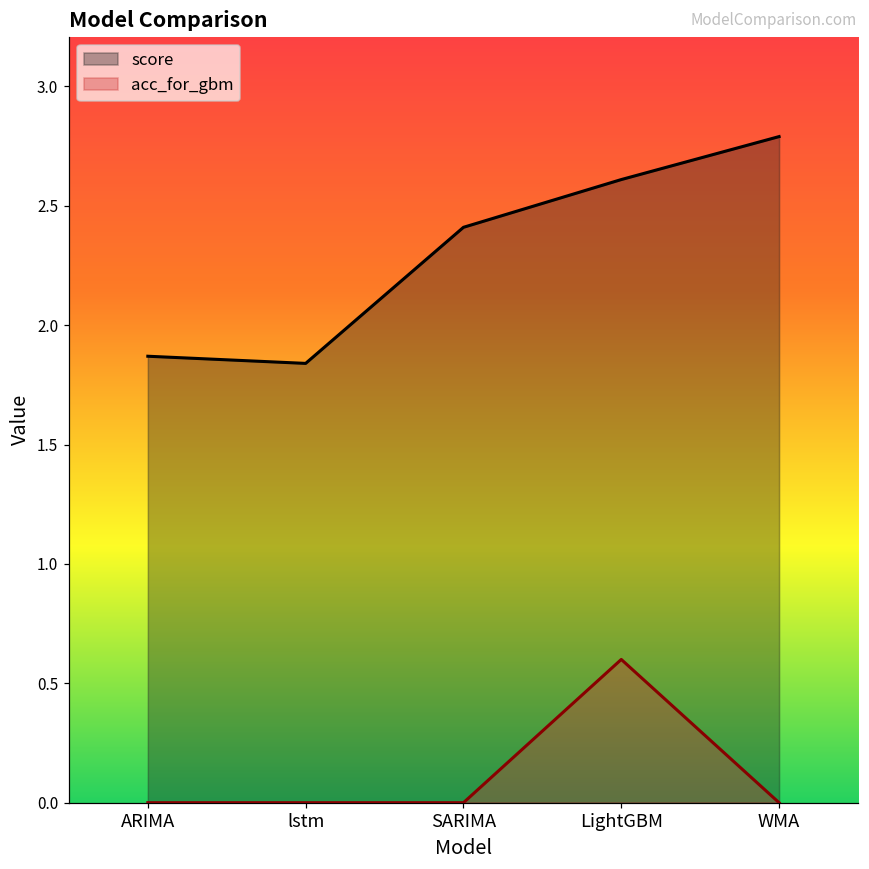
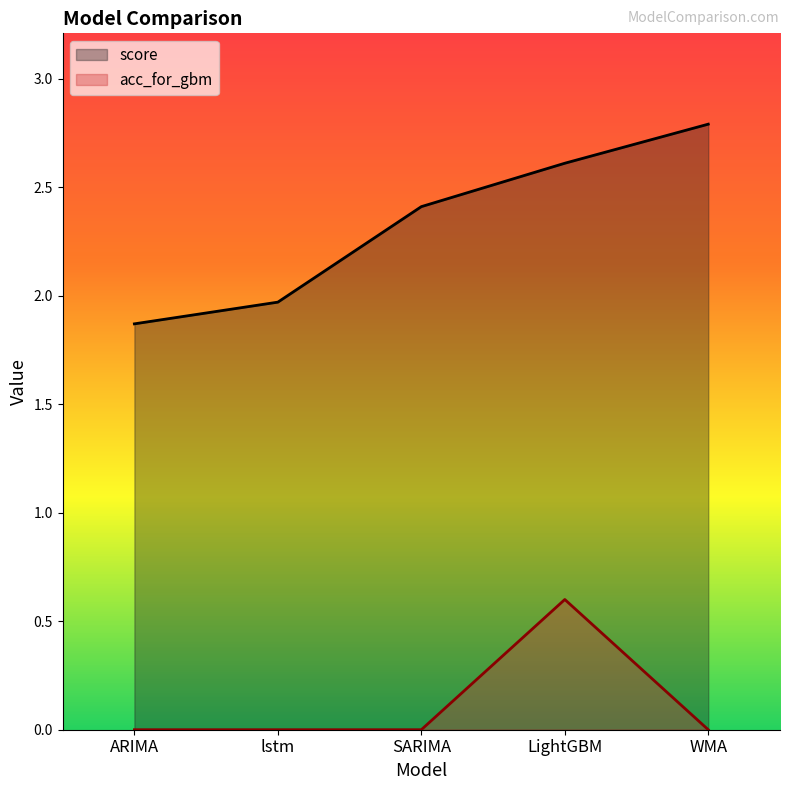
score, lstm: 1.84 -> 1.97
